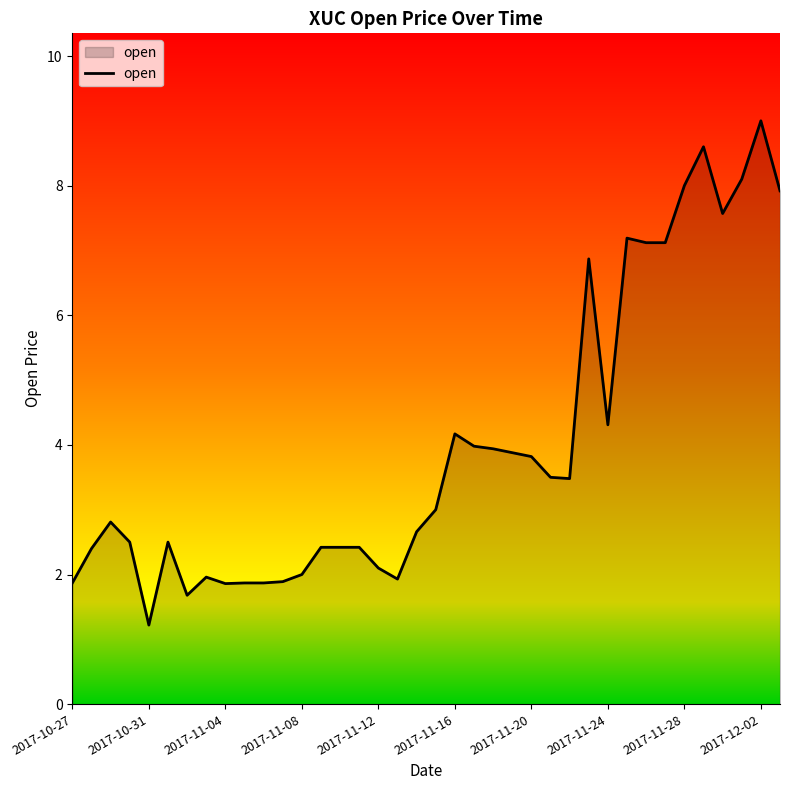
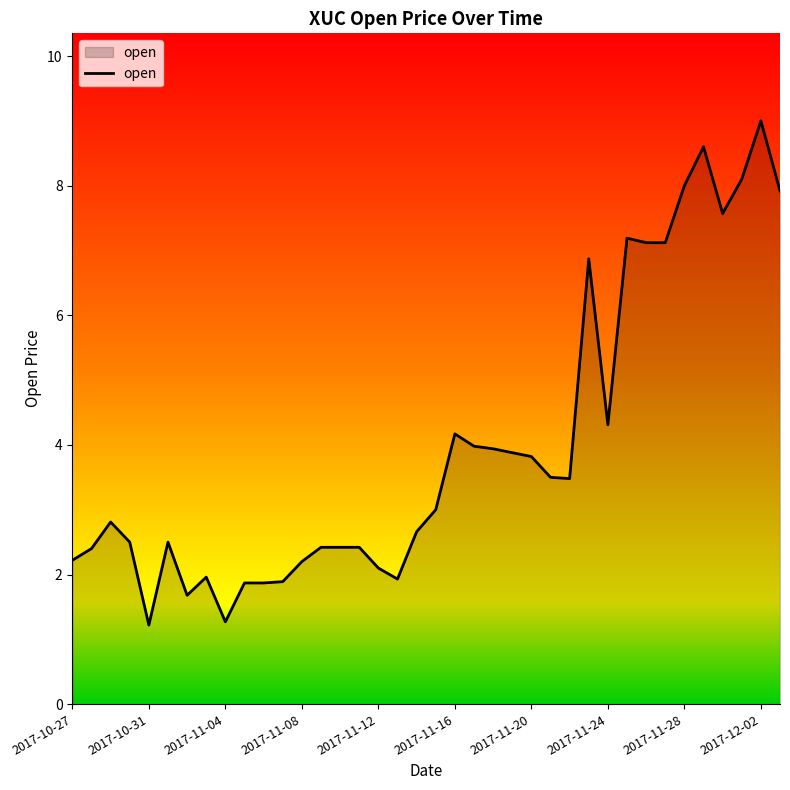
2017-10-27: 1.9 -> 2.2
2017-11-04: 1.9 -> 1.3
2017-11-08: 2.0 -> 2.2
